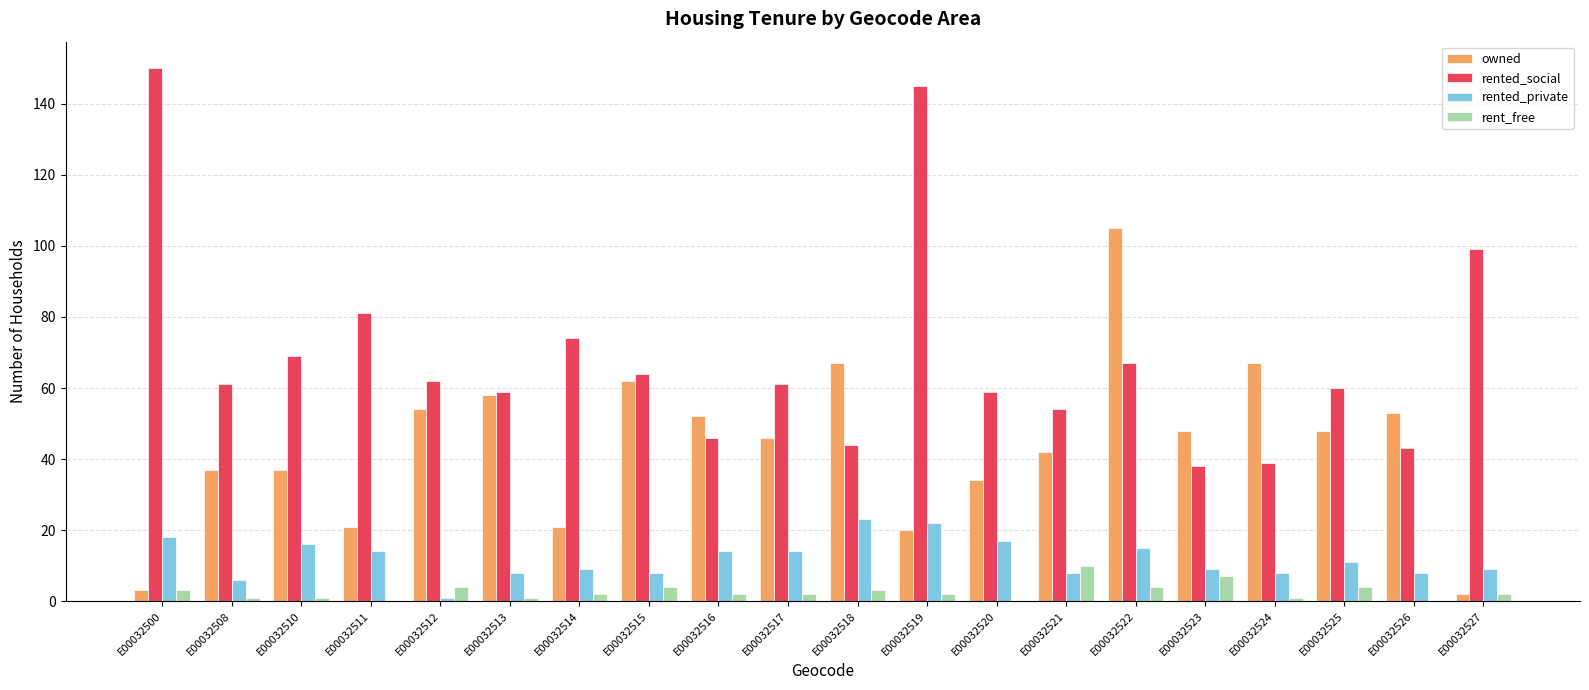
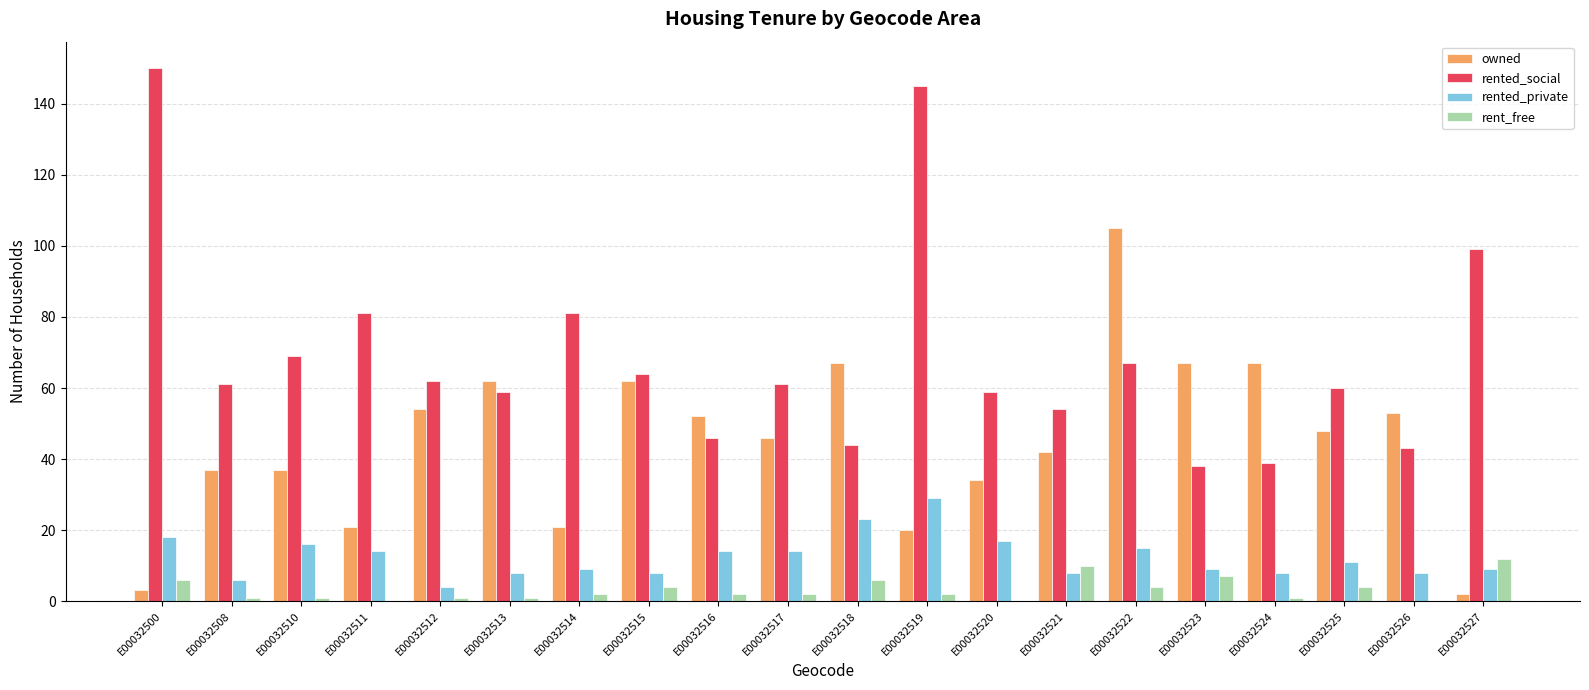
rent_free, E00032500: 3 -> 6
rented_private, E00032512: 1 -> 4
rent_free, E00032512: 4 -> 1
owned, E00032513: 58 -> 62
rented_social, E00032514: 74 -> 81
rent_free, E00032518: 3 -> 6
rented_private, E00032519: 22 -> 29
owned, E00032523: 48 -> 67
rent_free, E00032527: 2 -> 12
